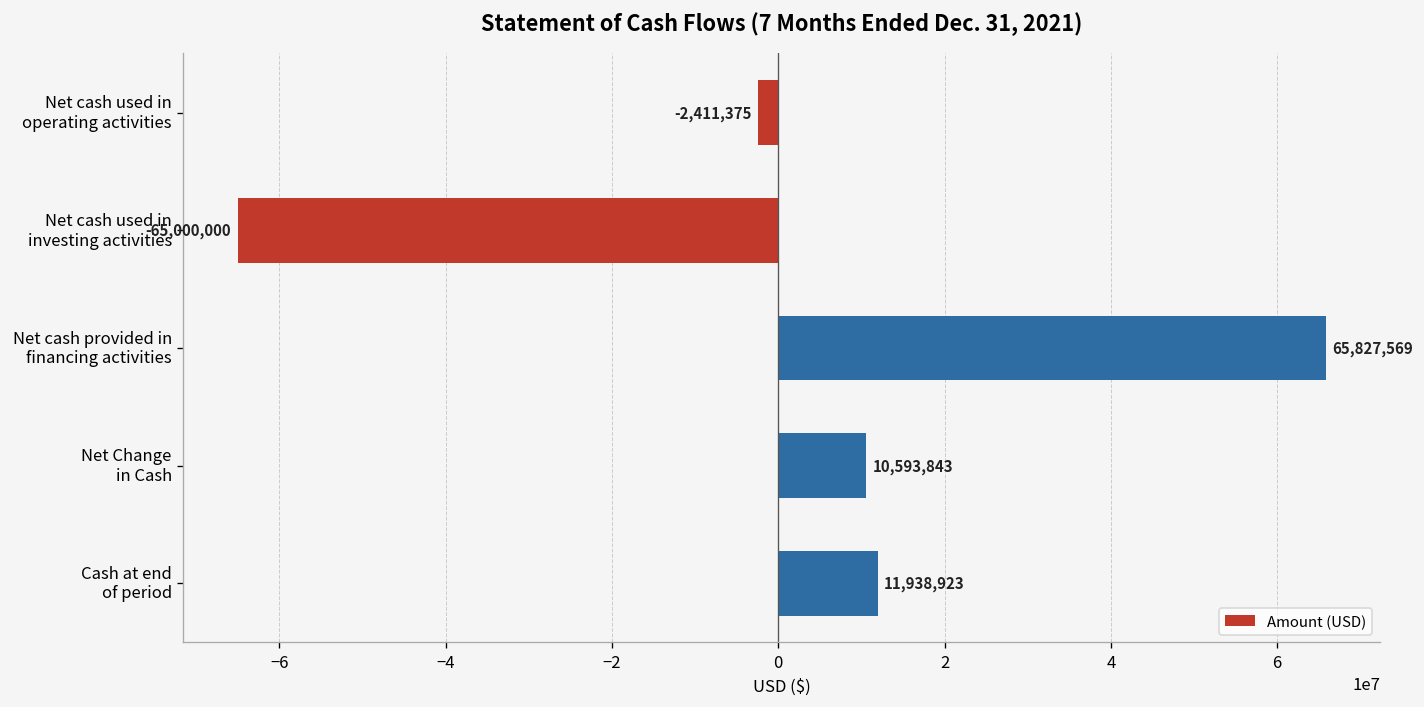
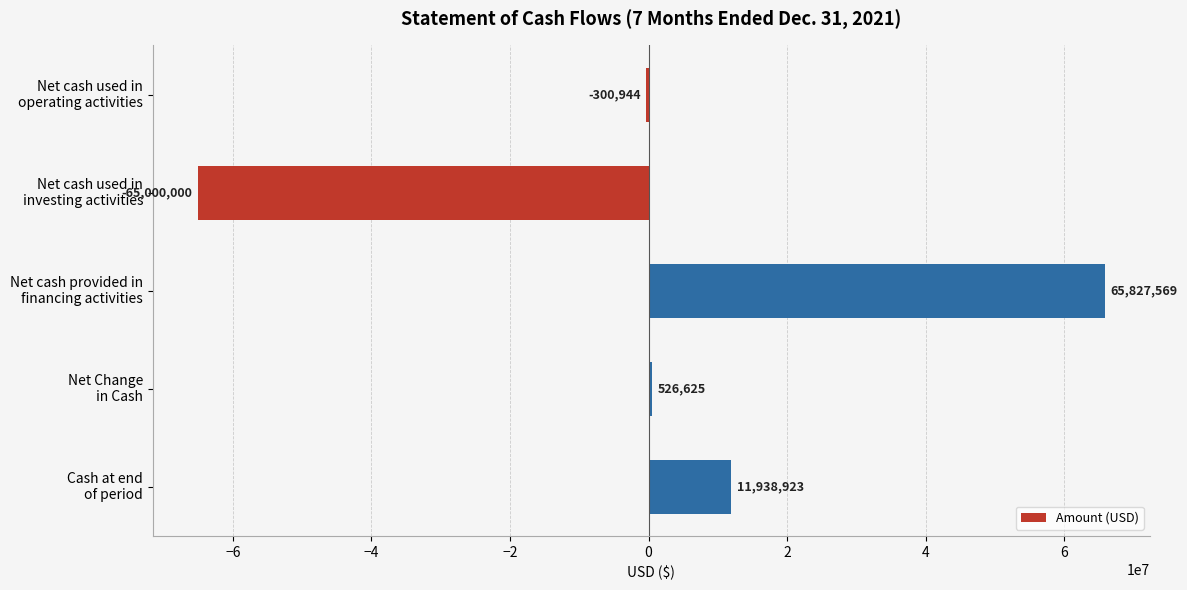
Net cash used in operating activities: -2,411,375 -> -300,944
Net Change in Cash: 10,593,843 -> 526,625
